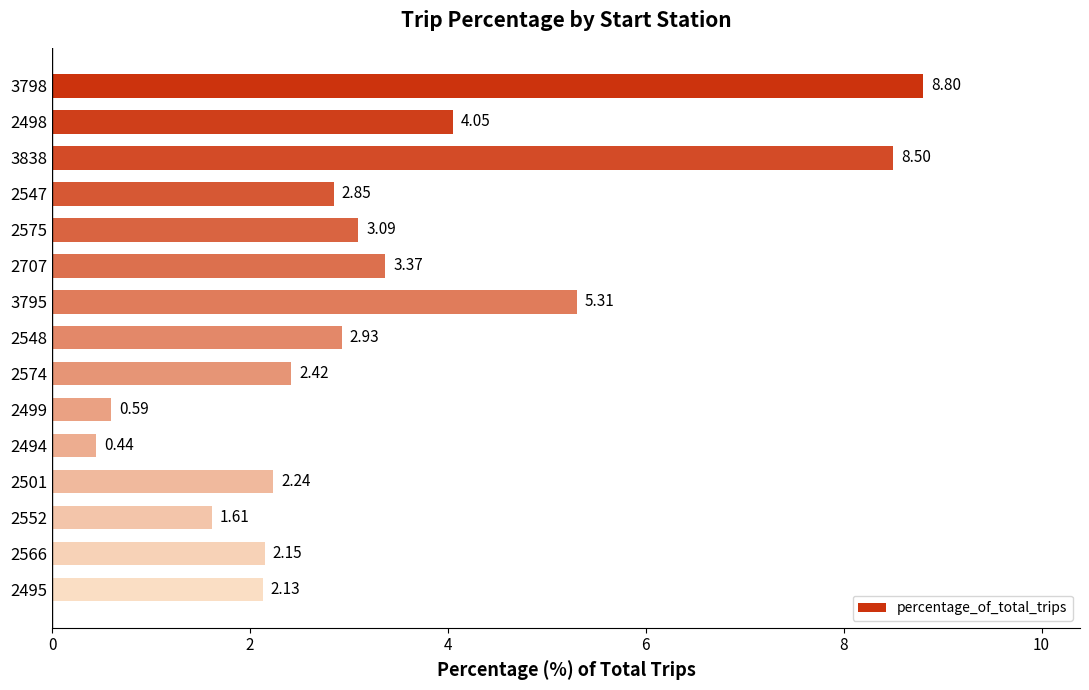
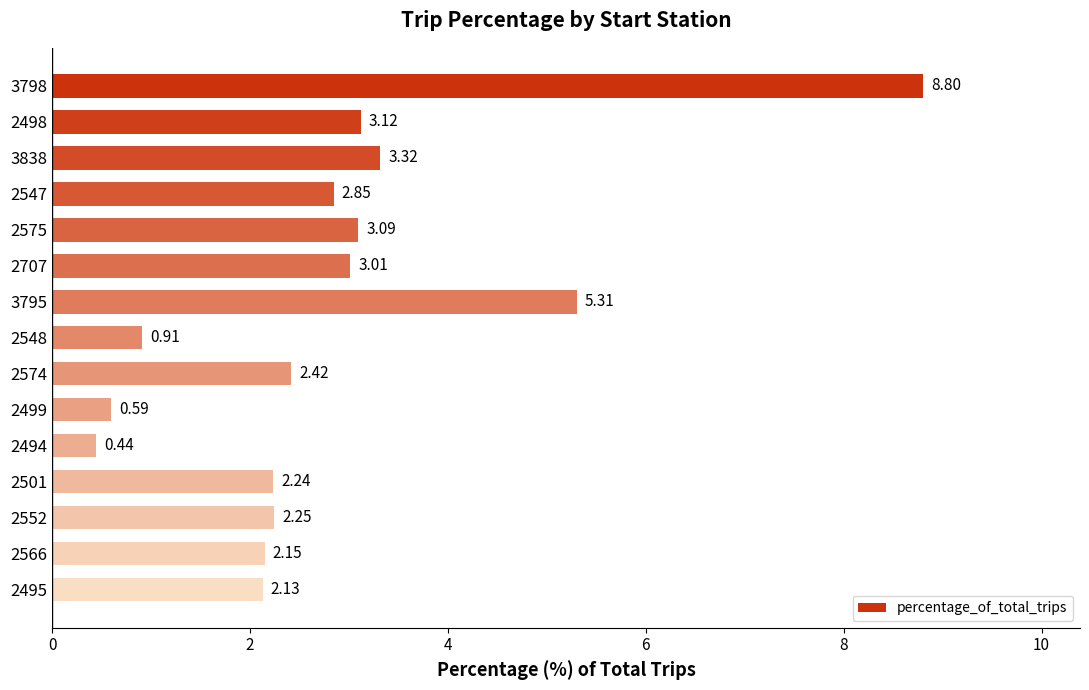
2498: 4.05 -> 3.12
3838: 8.50 -> 3.32
2707: 3.37 -> 3.01
2548: 2.93 -> 0.91
2552: 1.61 -> 2.25
